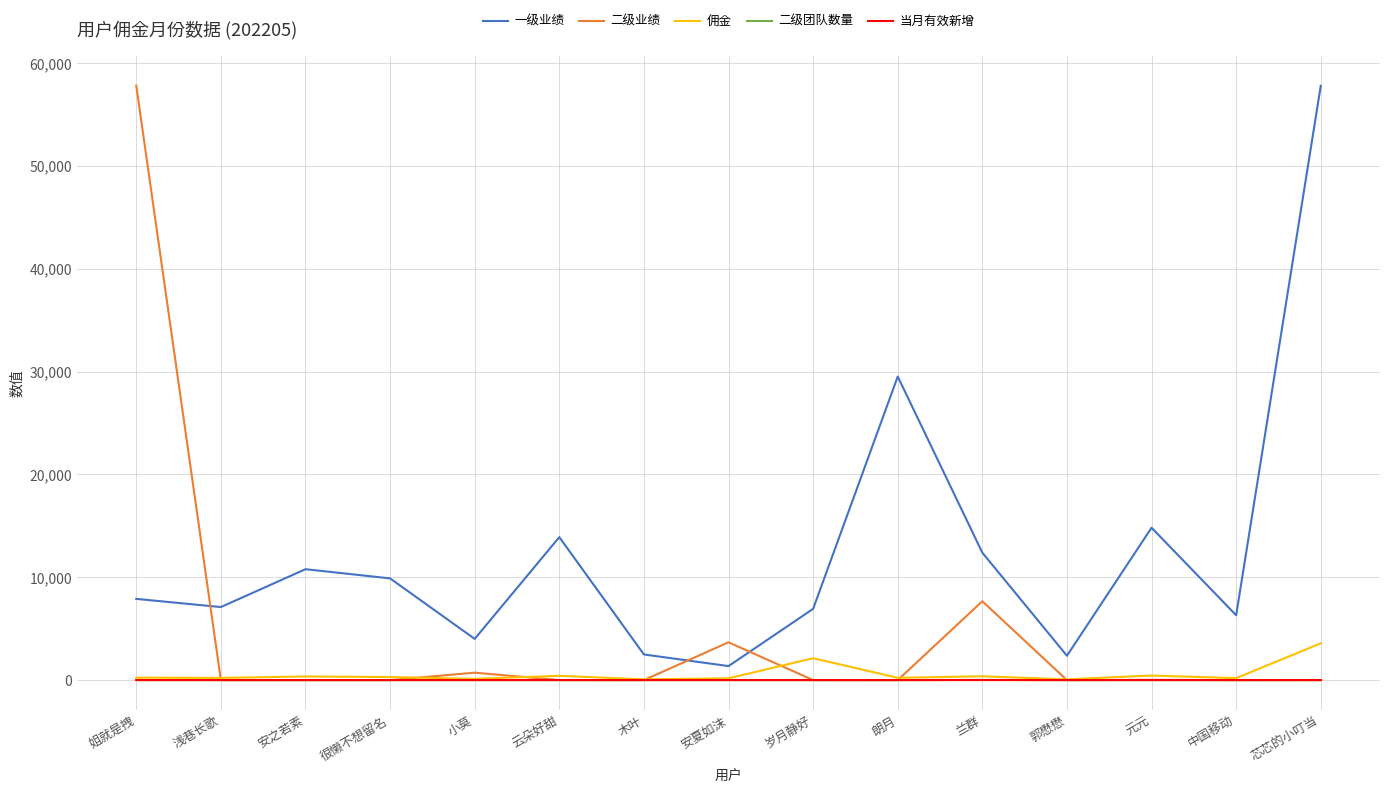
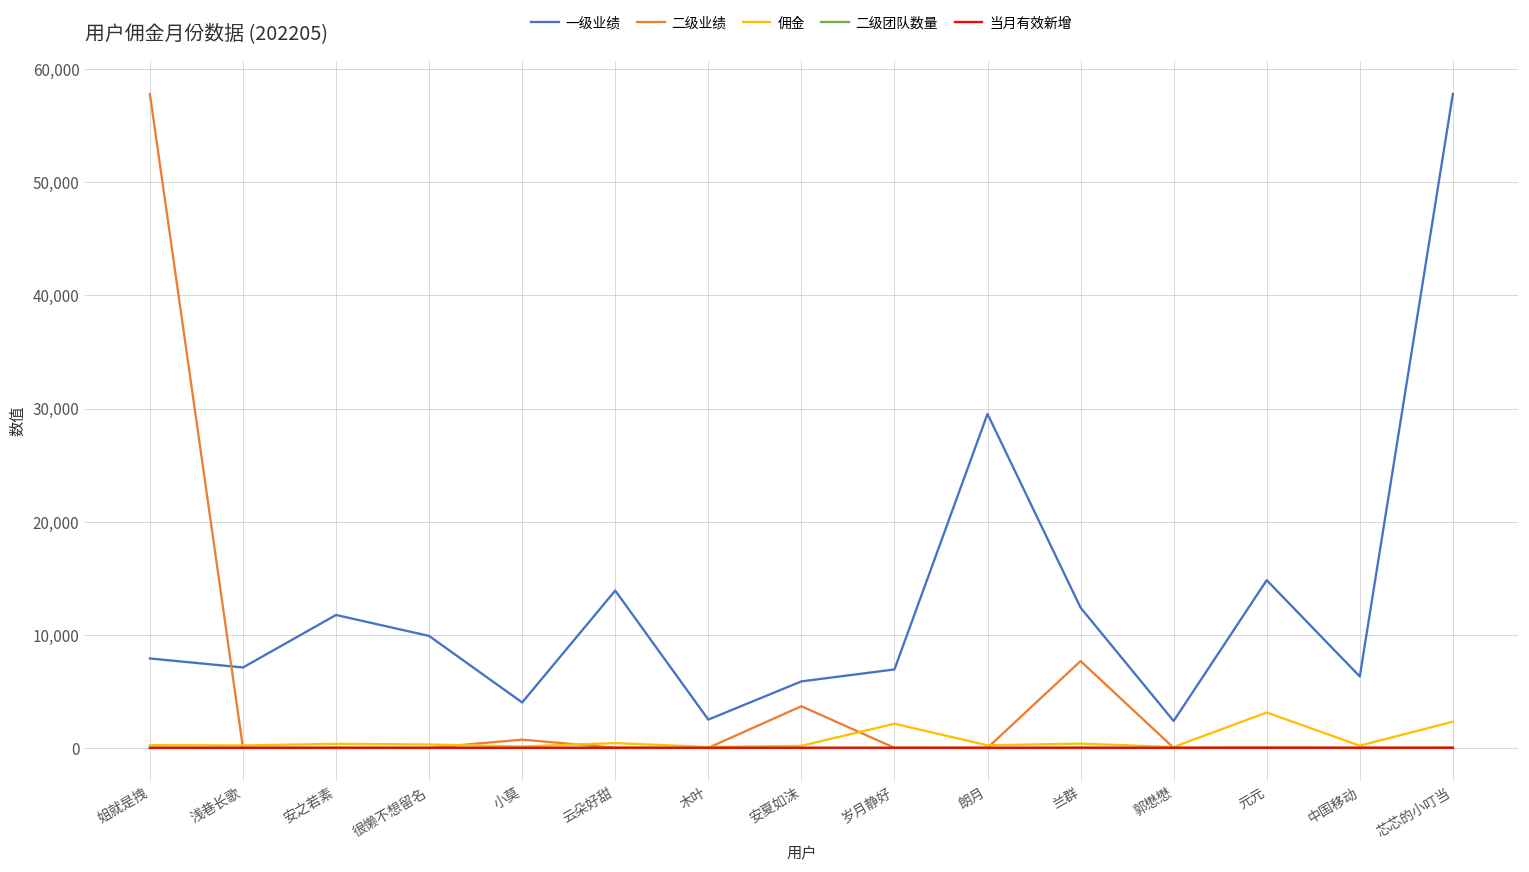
一级业绩, 安之若素: 10,800 -> 11,700
一级业绩, 安夏如沫: 1,400 -> 5,900
佣金, 元元: 400 -> 3,100
佣金, 芯芯的小叮当: 3,600 -> 2,300
